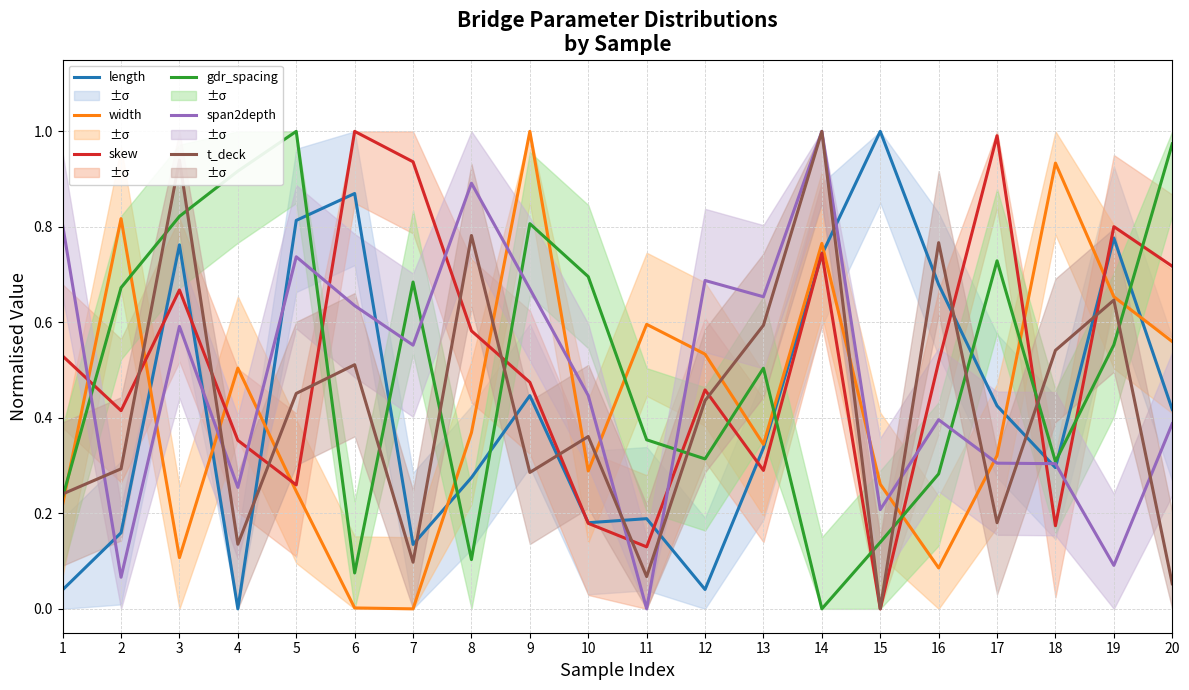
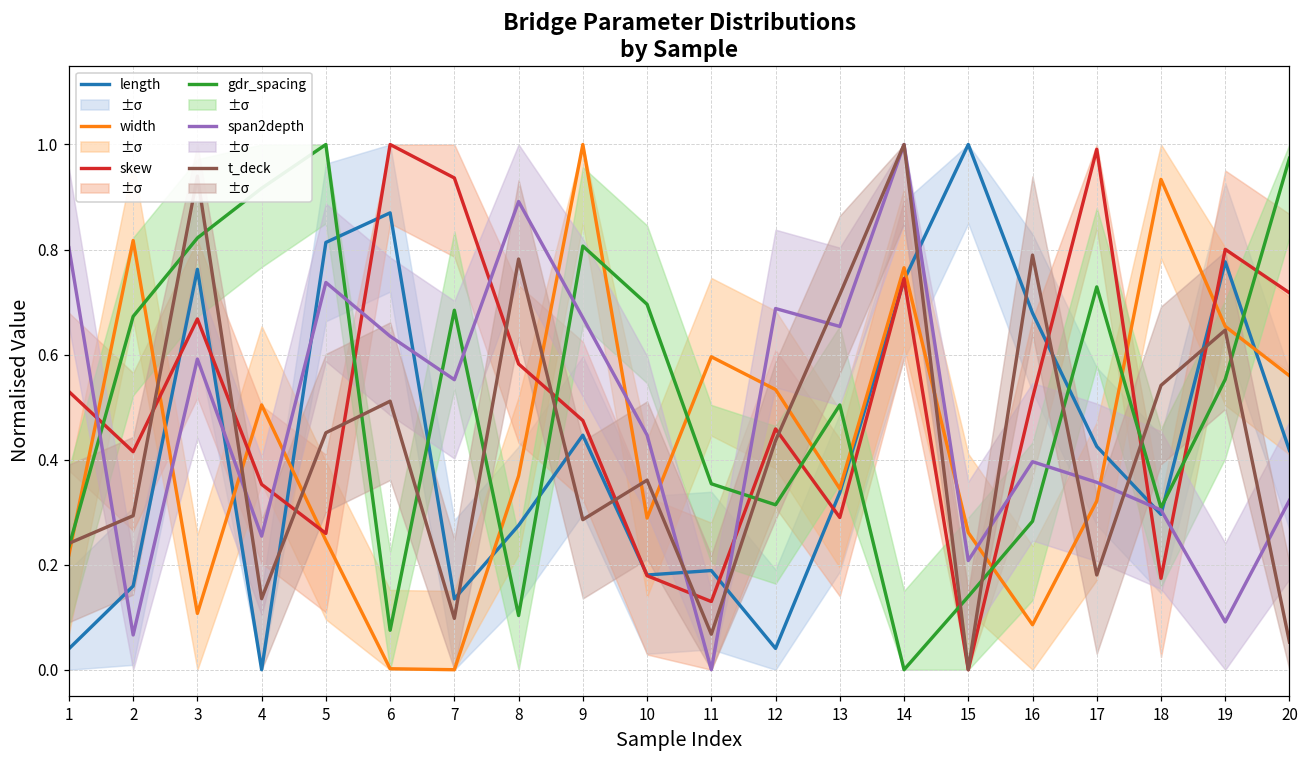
t_deck, 13: 0.59 -> 0.71
t_deck, 16: 0.77 -> 0.79
span2depth, 17: 0.31 -> 0.36
span2depth, 20: 0.39 -> 0.32
